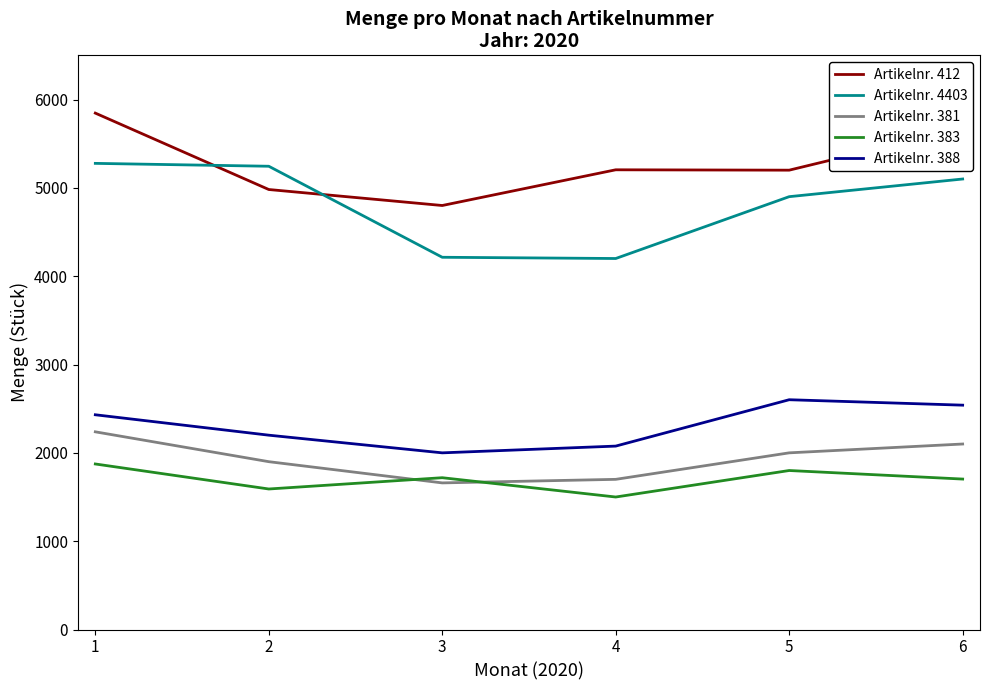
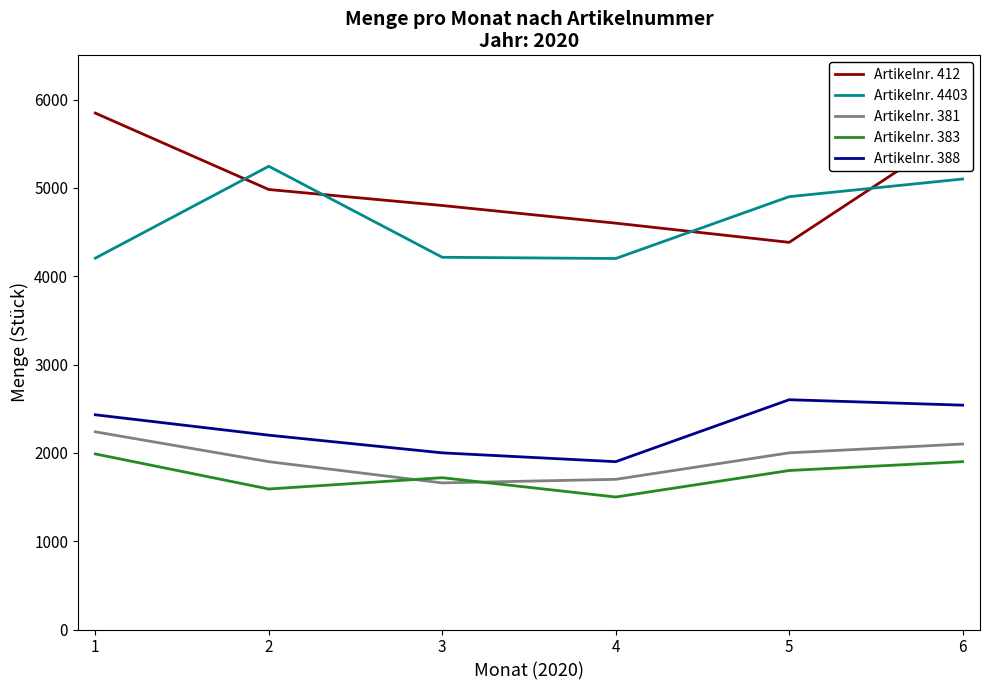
Artikelnr. 4403, 1: 5300 -> 4200
Artikelnr. 383, 1: 1900 -> 2000
Artikelnr. 412, 4: 5200 -> 4600
Artikelnr. 388, 4: 2100 -> 1900
Artikelnr. 412, 5: 5200 -> 4400
Artikelnr. 383, 6: 1700 -> 1900
